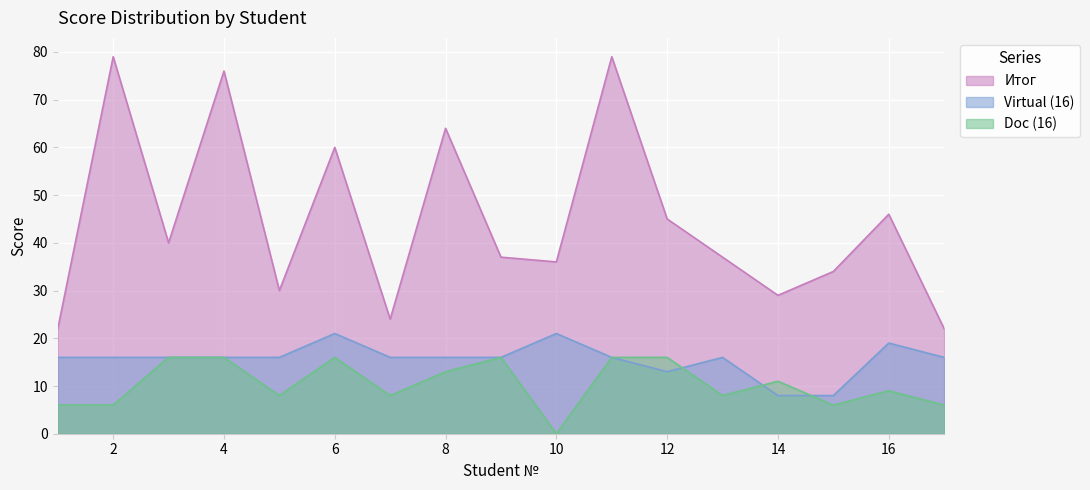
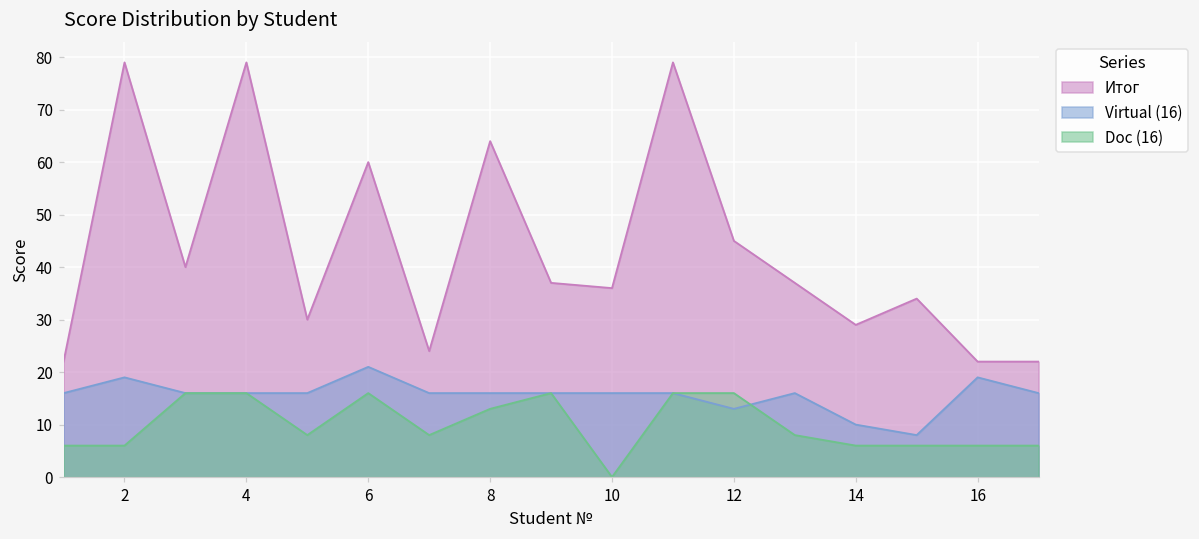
Virtual (16), 2: 16 -> 19
Итог, 4: 76 -> 79
Virtual (16), 10: 21 -> 16
Virtual (16), 14: 8 -> 10
Doc (16), 14: 11 -> 6
Итог, 16: 46 -> 22
Doc (16), 16: 9 -> 6
